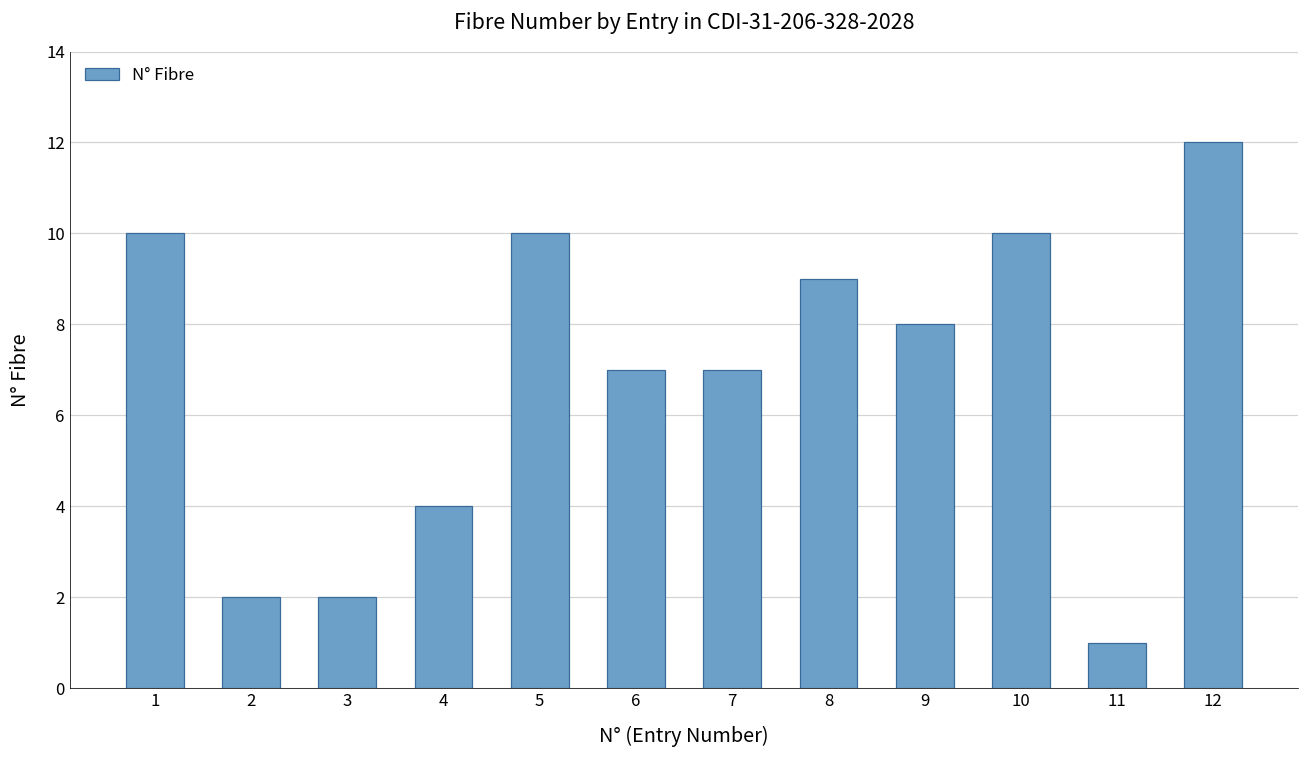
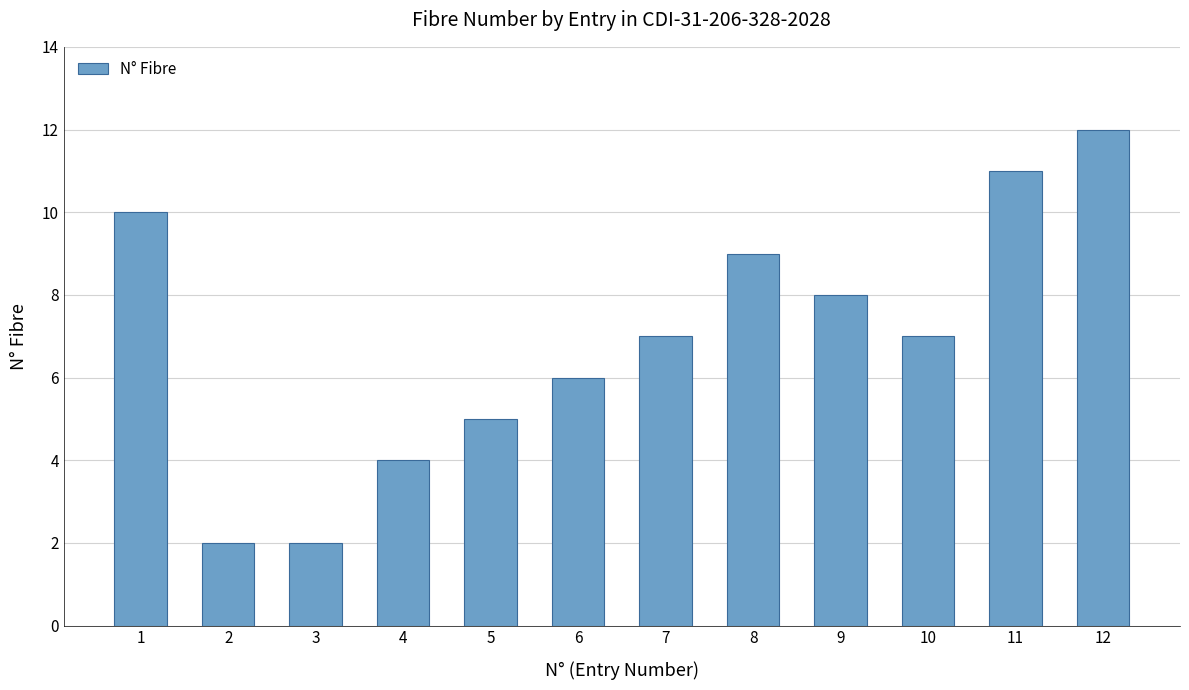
5: 10 -> 5
6: 7 -> 6
10: 10 -> 7
11: 1 -> 11
